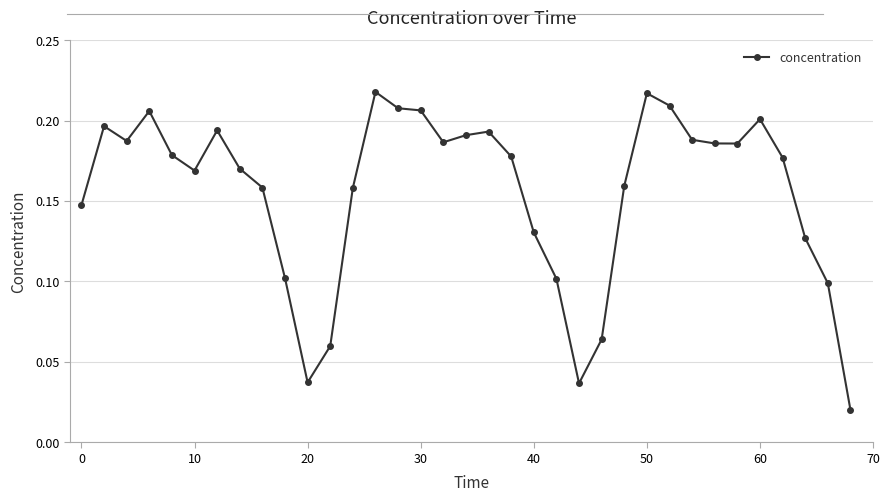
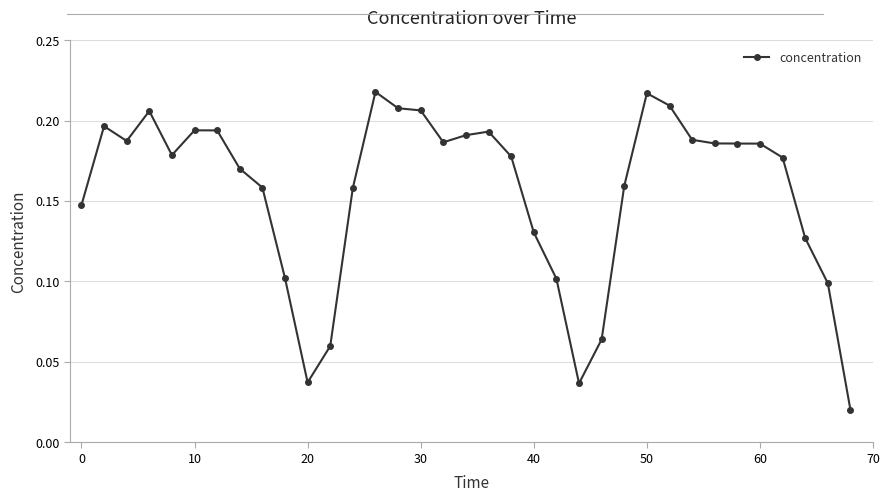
10: 0.169 -> 0.194
60: 0.201 -> 0.186
